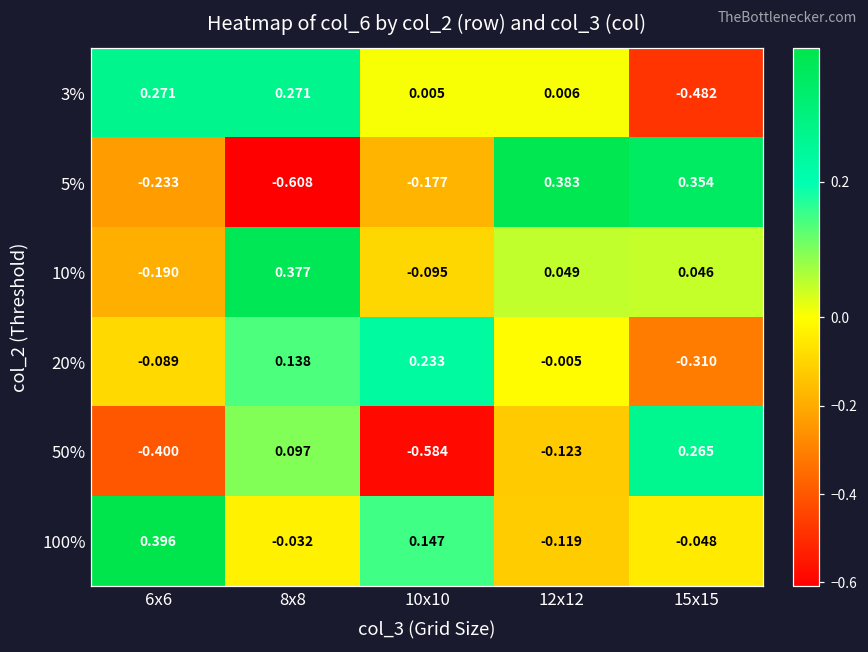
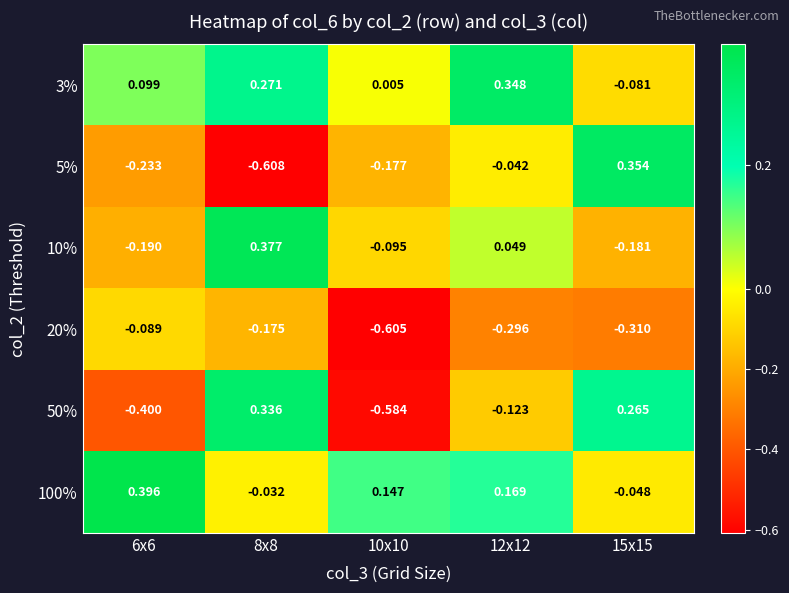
3%, 6x6: 0.271 -> 0.099
3%, 12x12: 0.006 -> 0.348
3%, 15x15: -0.482 -> -0.081
5%, 12x12: 0.383 -> -0.042
10%, 15x15: 0.046 -> -0.181
20%, 8x8: 0.138 -> -0.175
20%, 10x10: 0.233 -> -0.605
20%, 12x12: -0.005 -> -0.296
50%, 8x8: 0.097 -> 0.336
100%, 12x12: -0.119 -> 0.169
